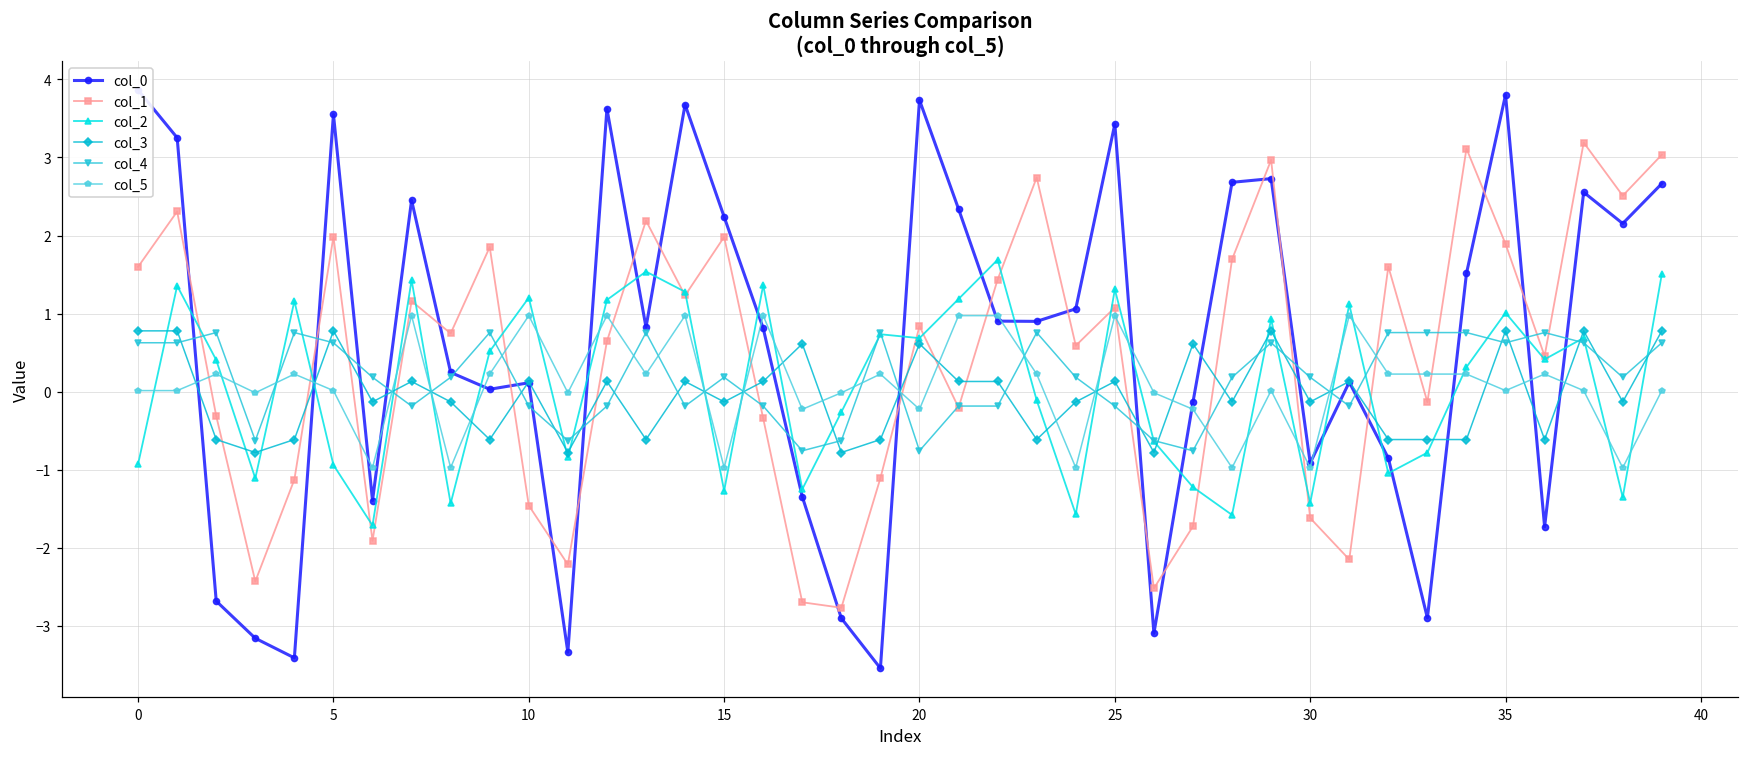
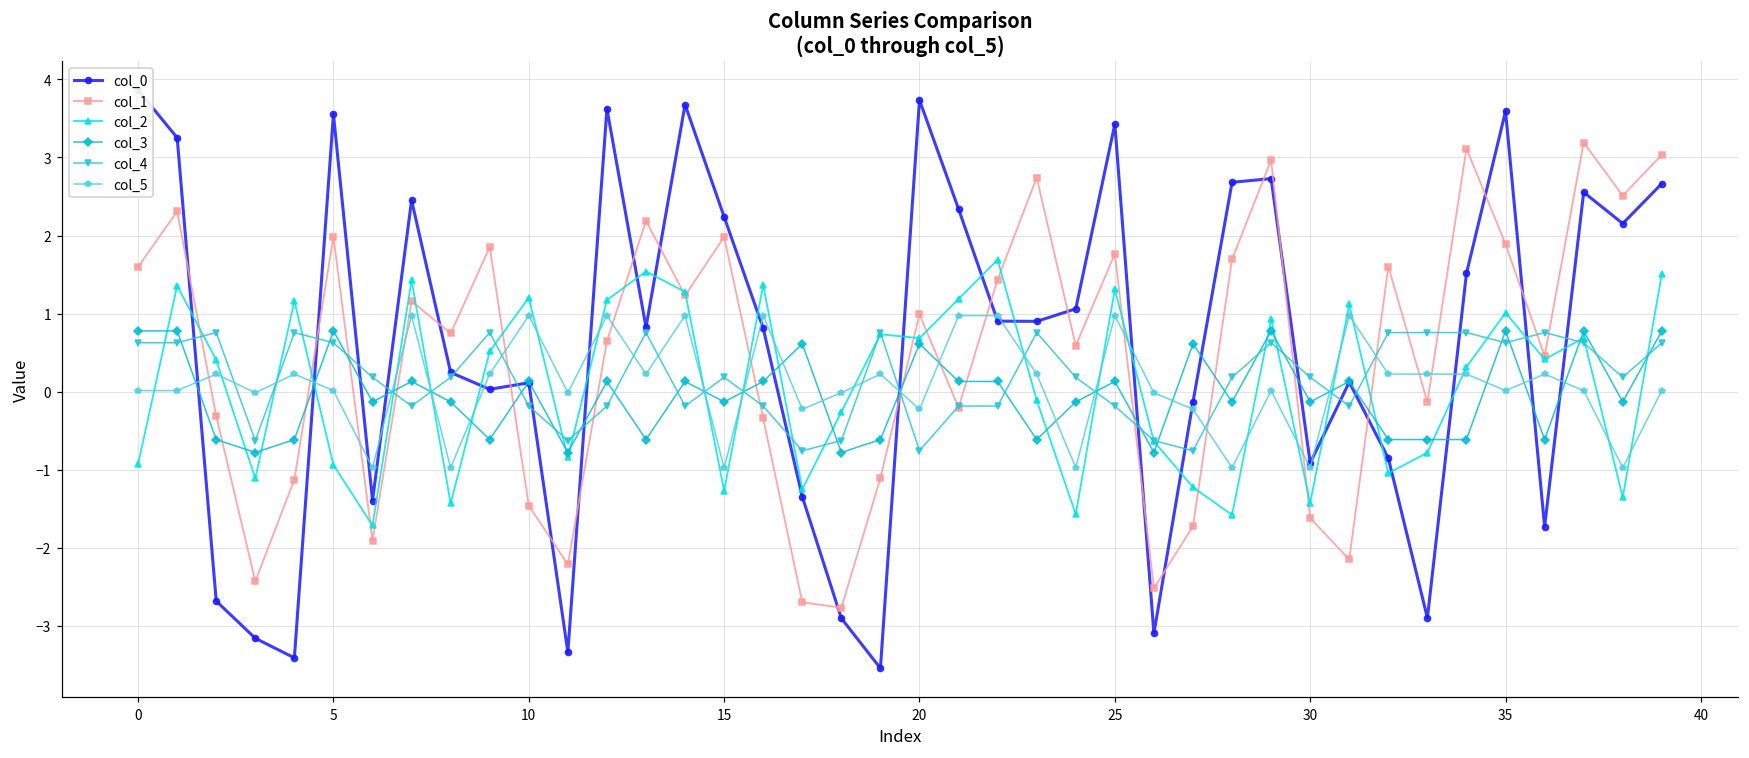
col_1, 20: 0.8 -> 1.0
col_1, 25: 1.1 -> 1.8
col_0, 35: 3.8 -> 3.6
